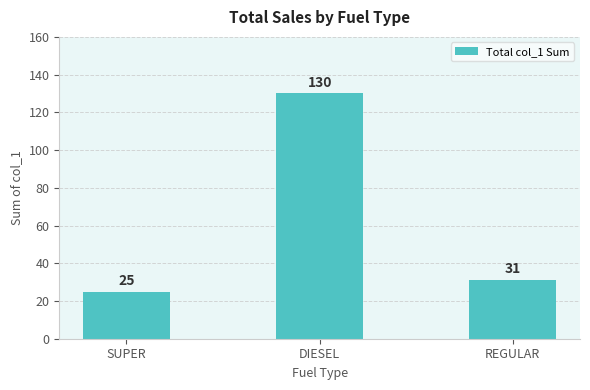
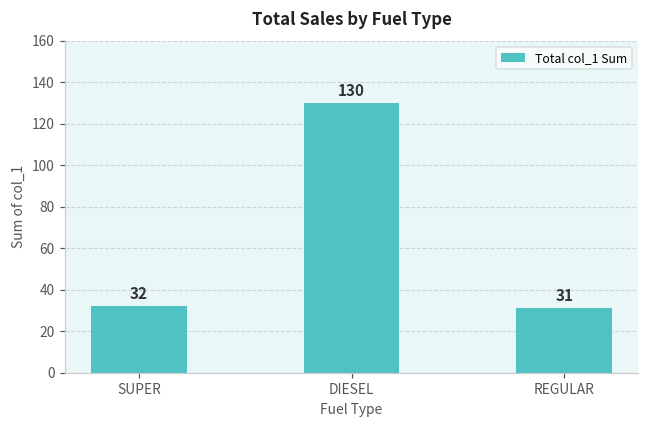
SUPER: 25 -> 32
